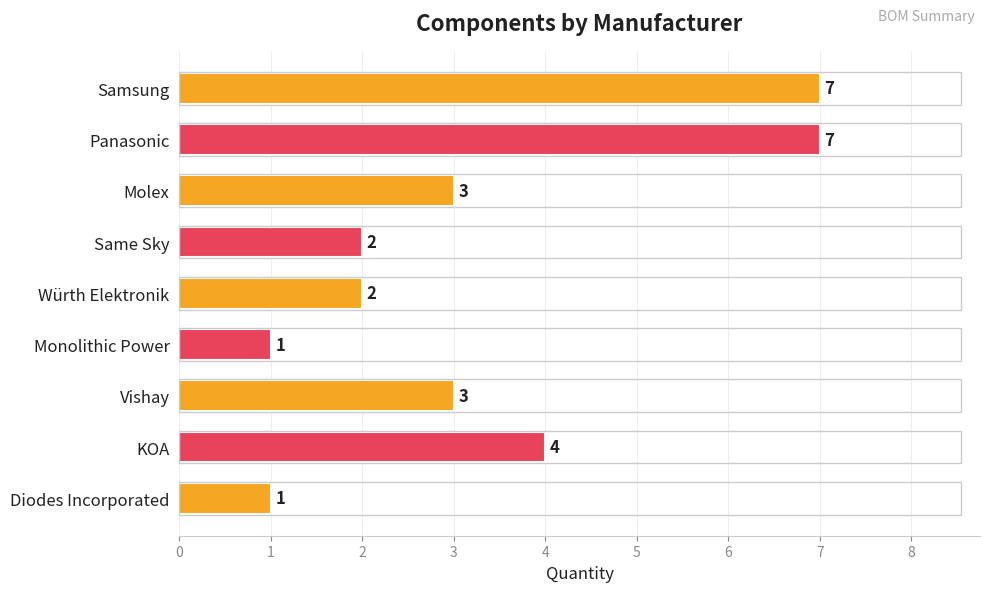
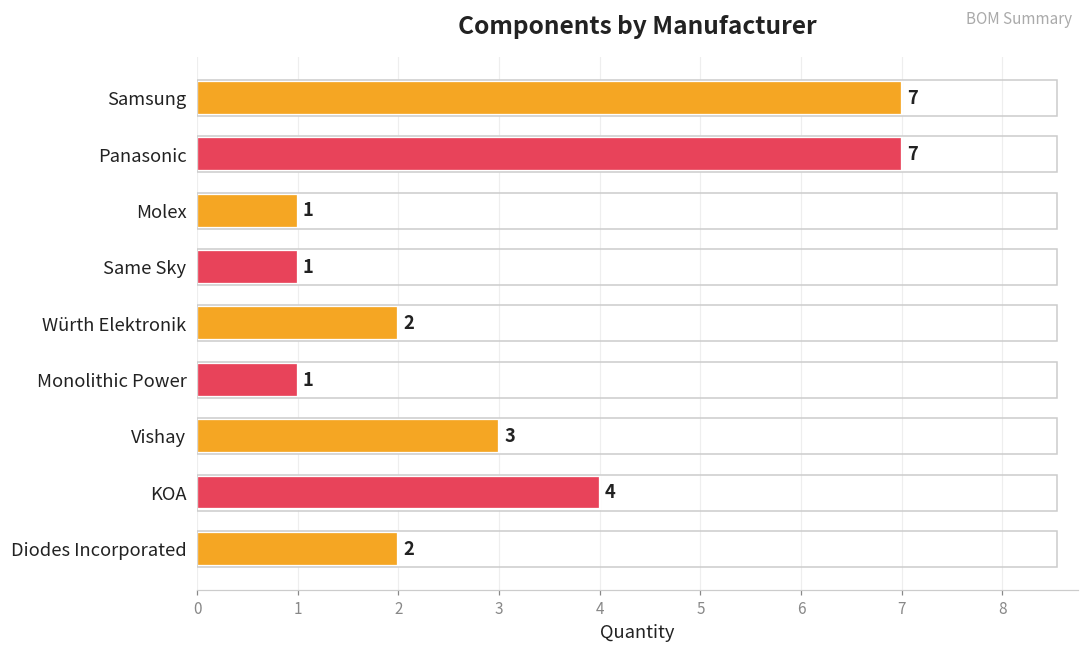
Molex: 3 -> 1
Same Sky: 2 -> 1
Diodes Incorporated: 1 -> 2
